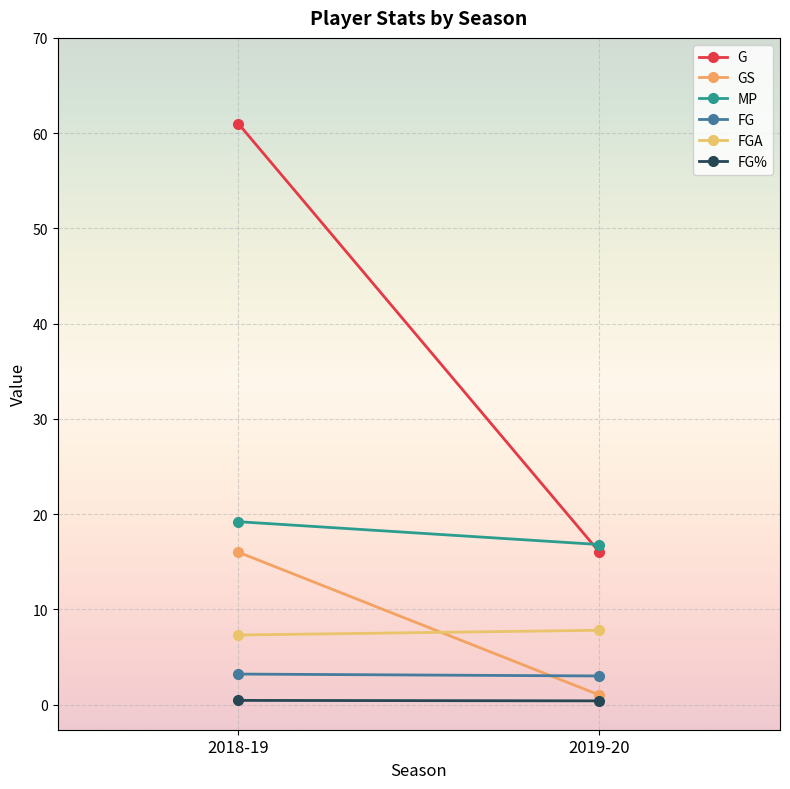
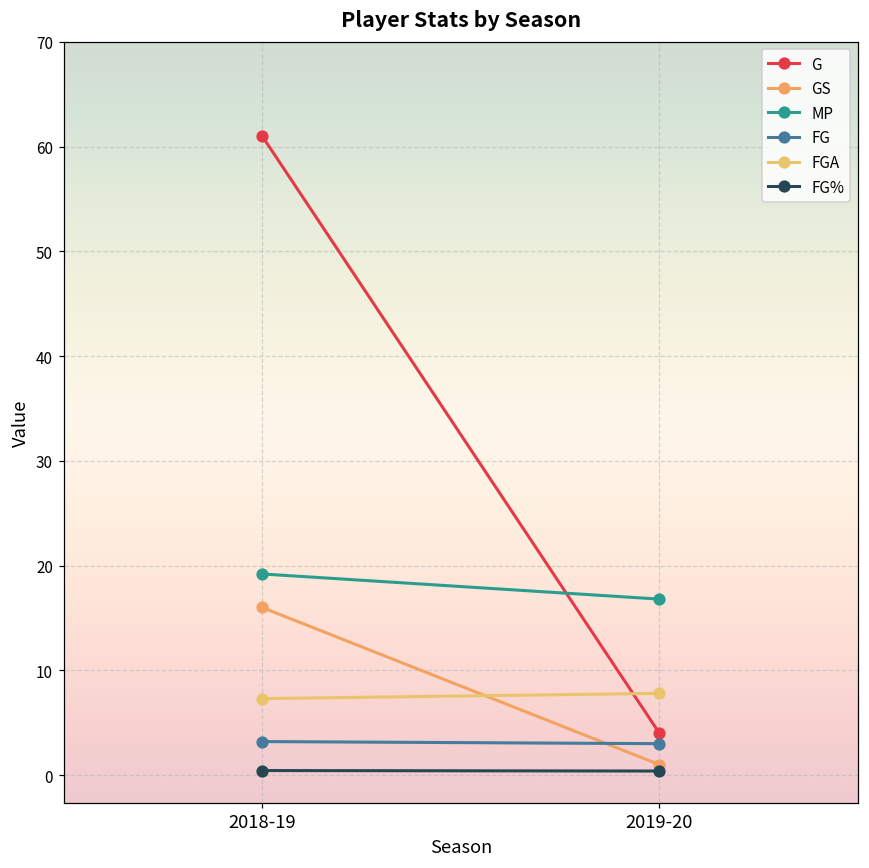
G, 2019-20: 16 -> 4
